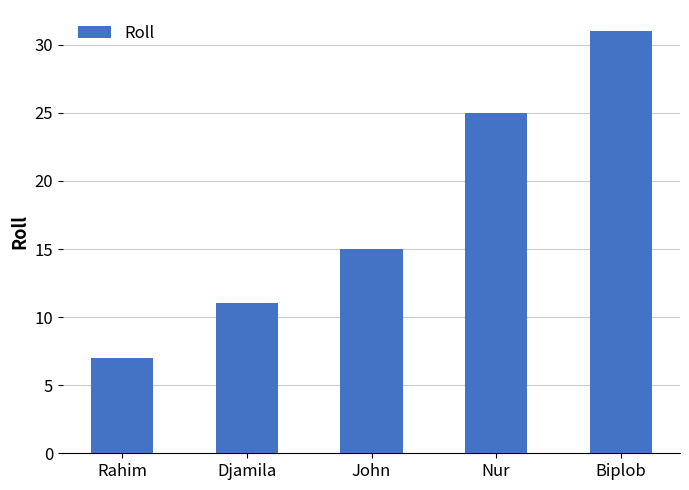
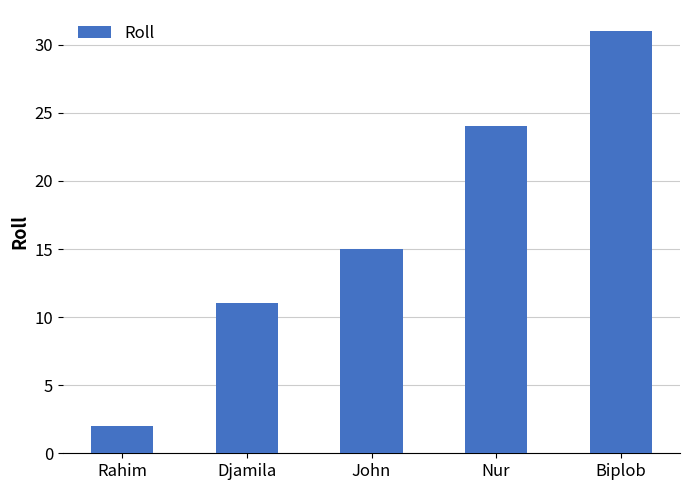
Rahim: 7 -> 2
Nur: 25 -> 24
